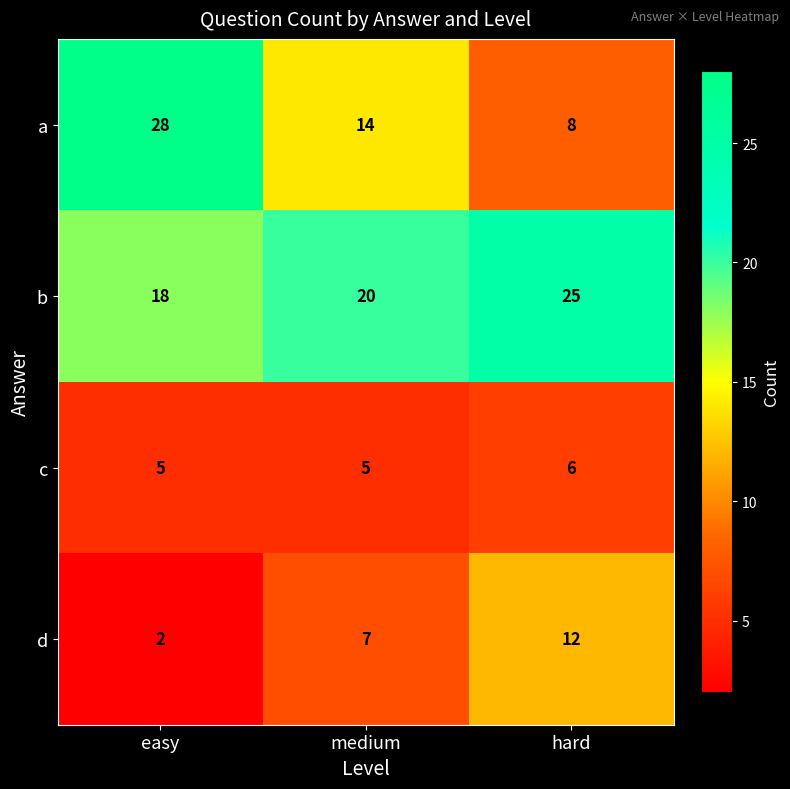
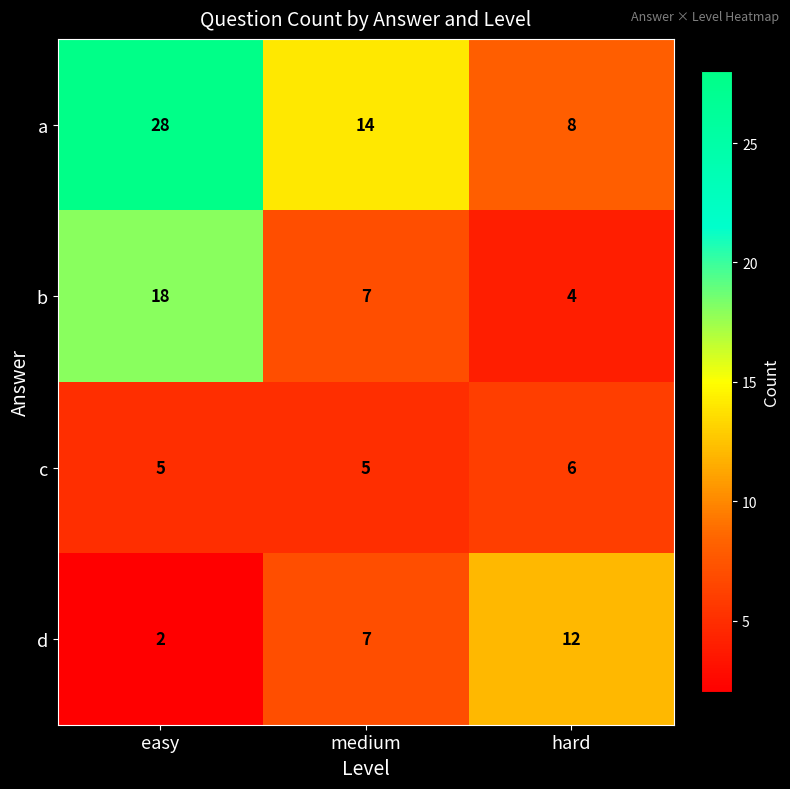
b, medium: 20 -> 7
b, hard: 25 -> 4
